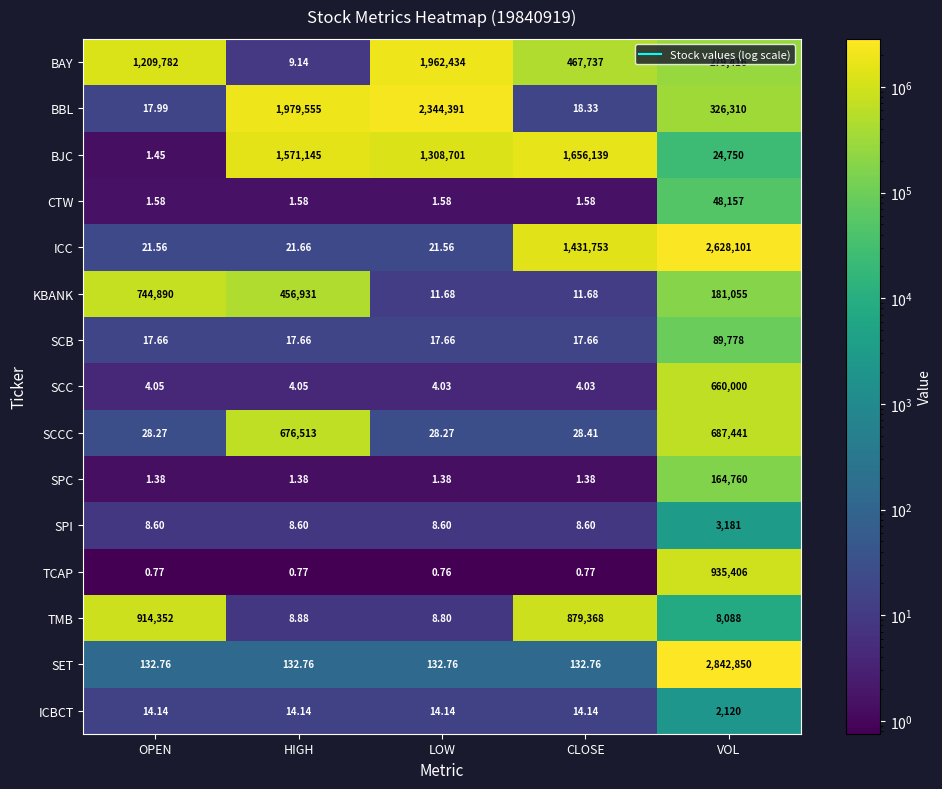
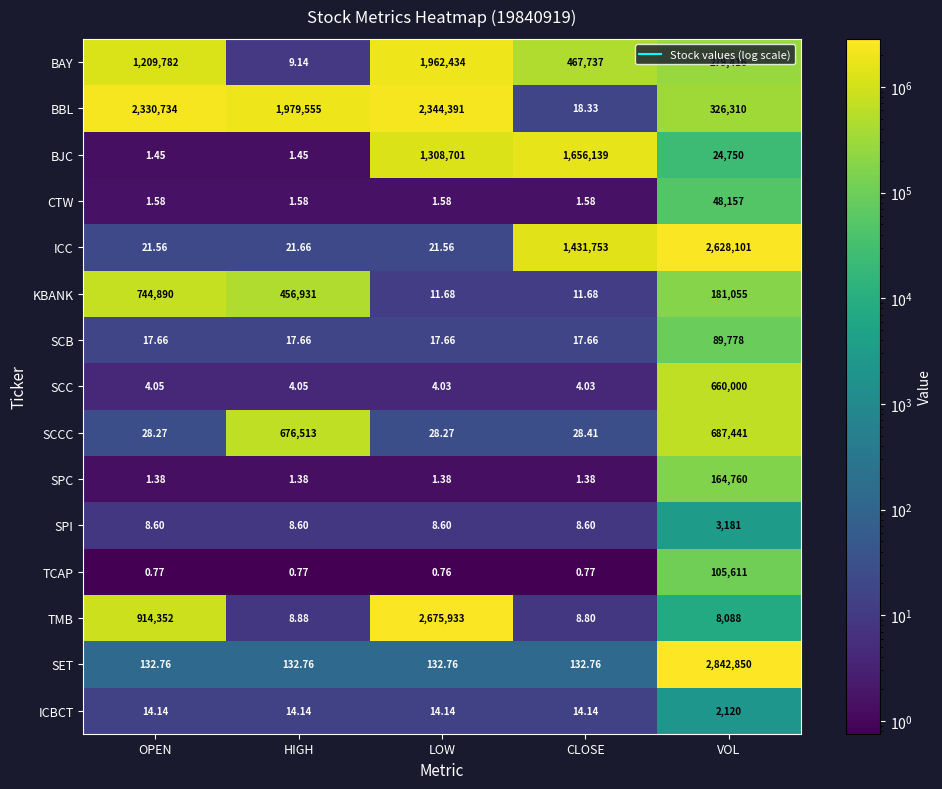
BBL, OPEN: 17.99 -> 2,330,734
BJC, HIGH: 1,571,145 -> 1.45
TCAP, VOL: 935,406 -> 105,611
TMB, LOW: 8.80 -> 2,675,933
TMB, CLOSE: 879,368 -> 8.80
